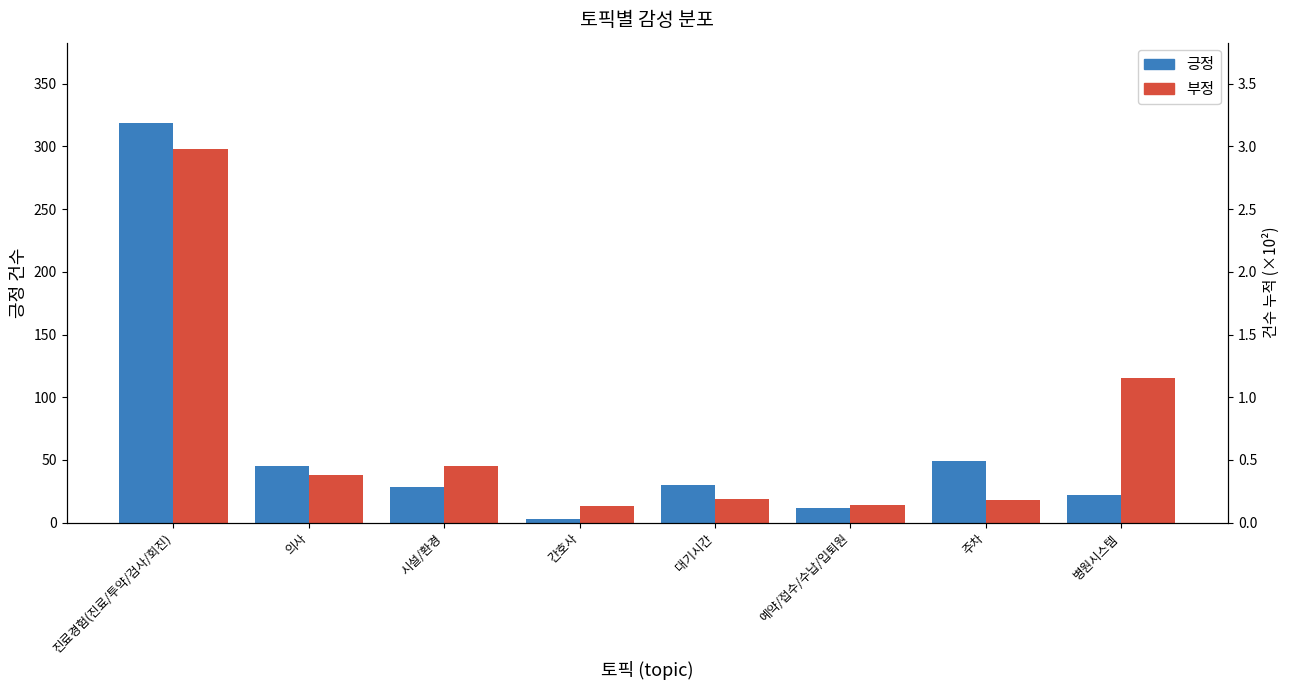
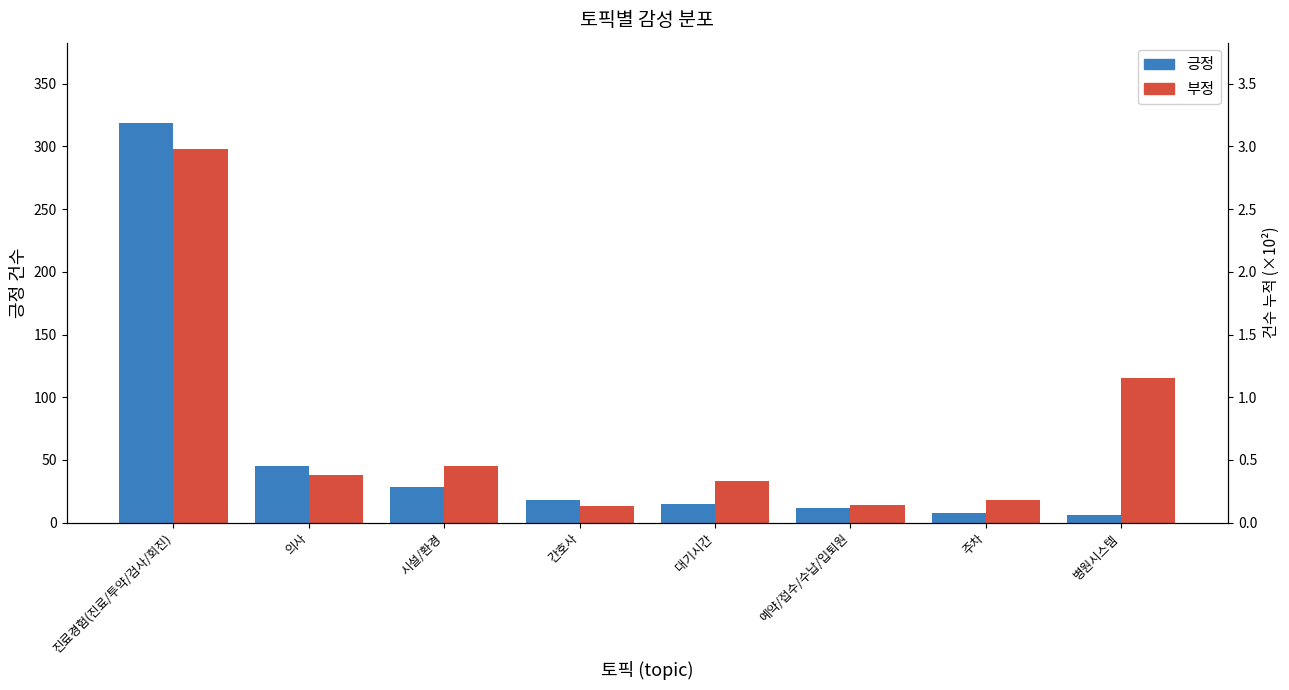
긍정, 간호사: 3 -> 18
긍정, 대기시간: 30 -> 15
부정, 대기시간: 19 -> 33
긍정, 주차: 49 -> 8
긍정, 병원시스템: 22 -> 6
